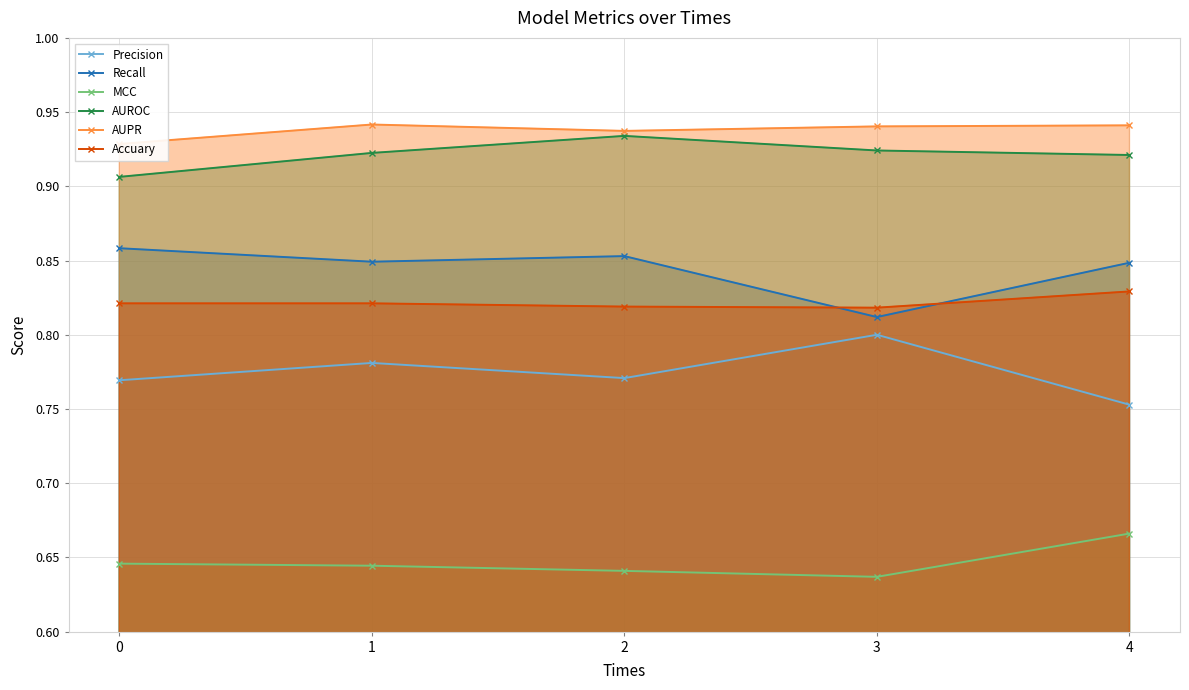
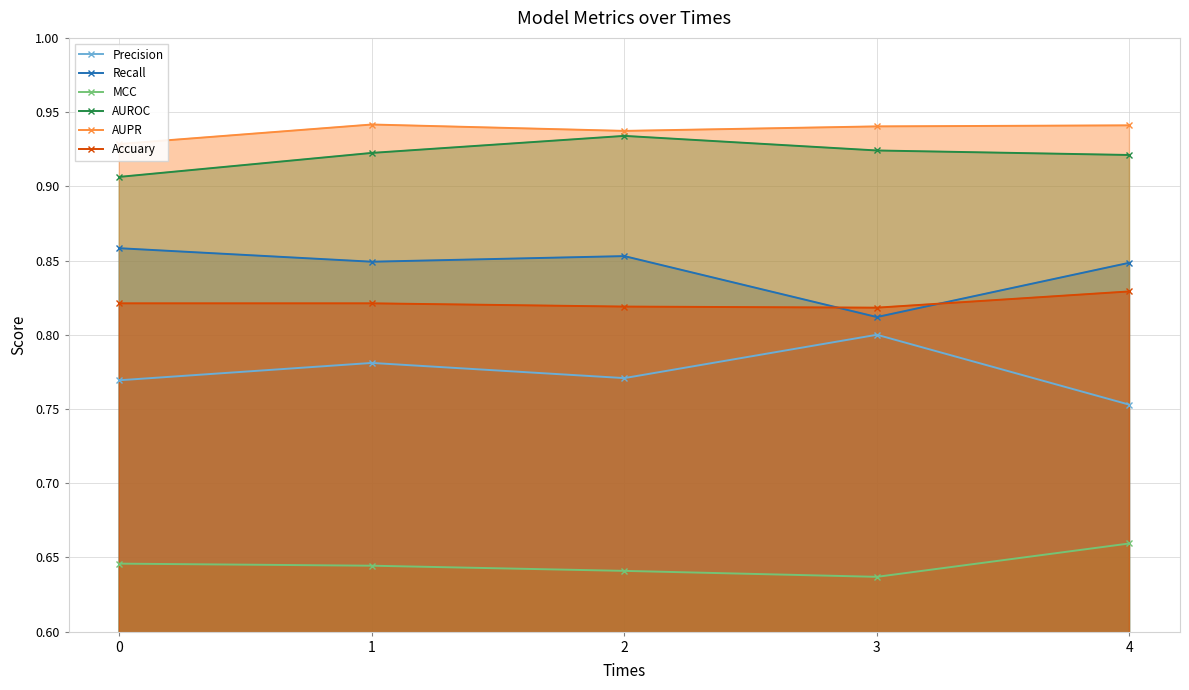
MCC, 4: 0.666 -> 0.659
